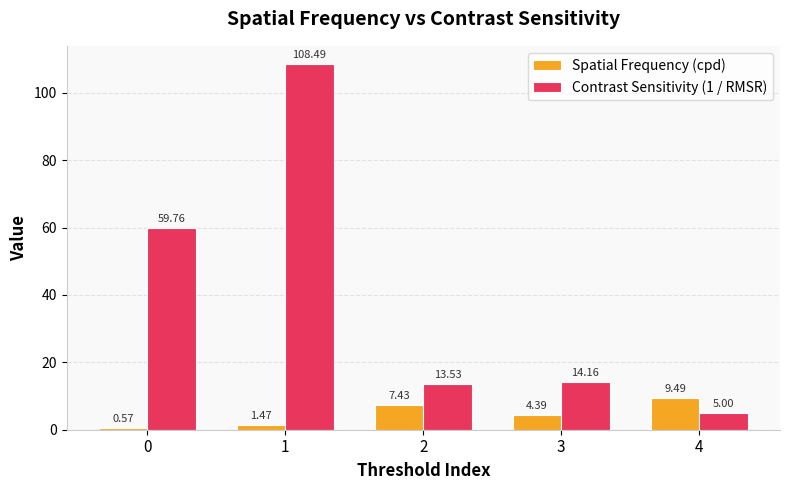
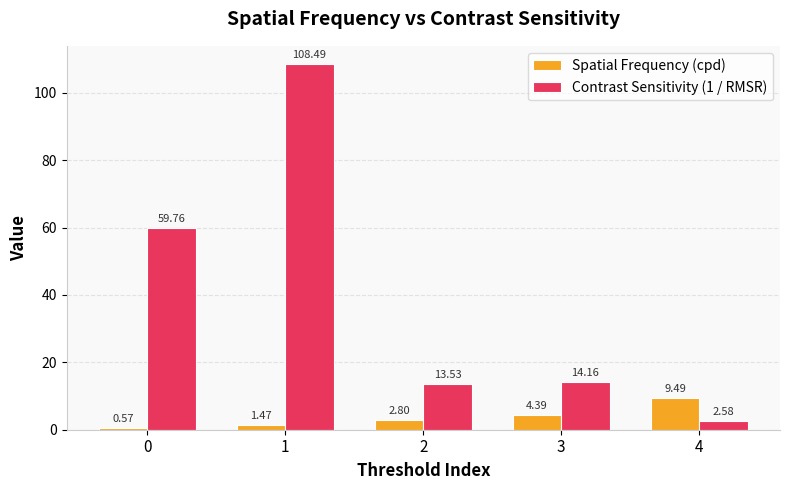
Spatial Frequency (cpd), 2: 7.43 -> 2.80
Contrast Sensitivity (1 / RMSR), 4: 5.00 -> 2.58
